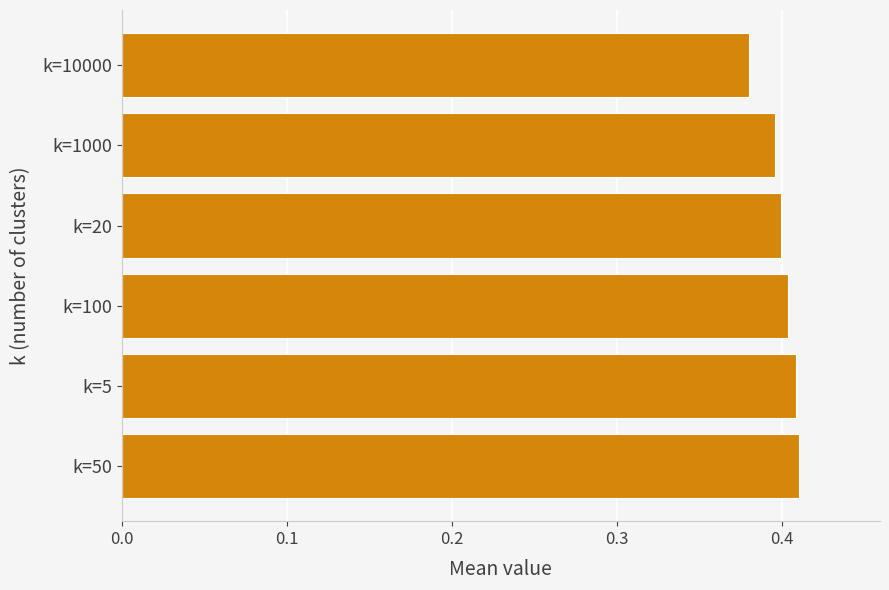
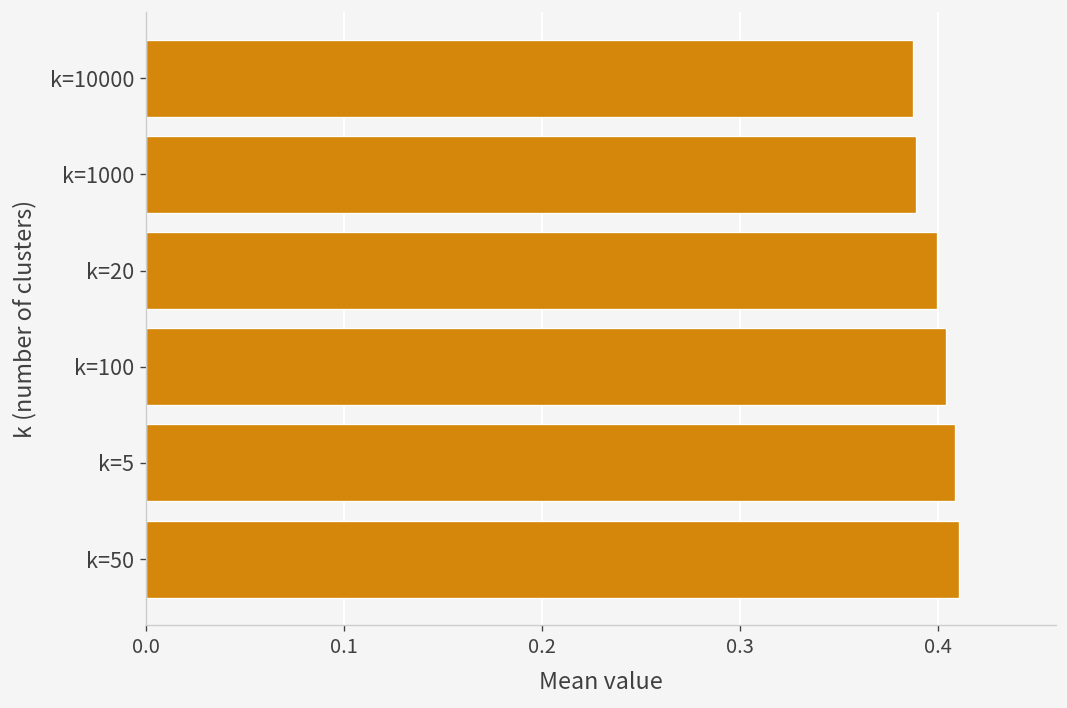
k=10000: 0.380 -> 0.387
k=1000: 0.396 -> 0.389
